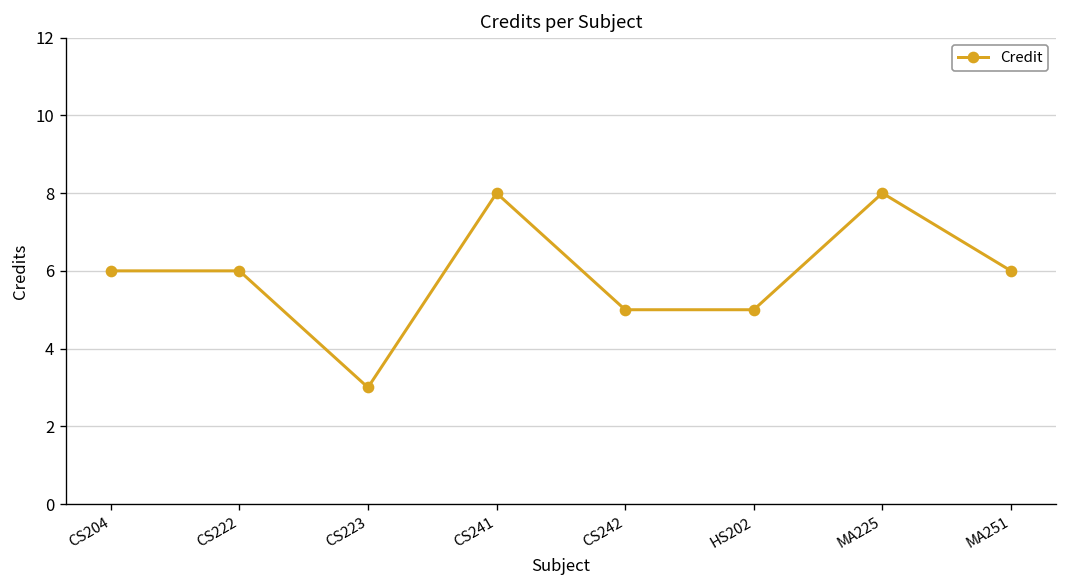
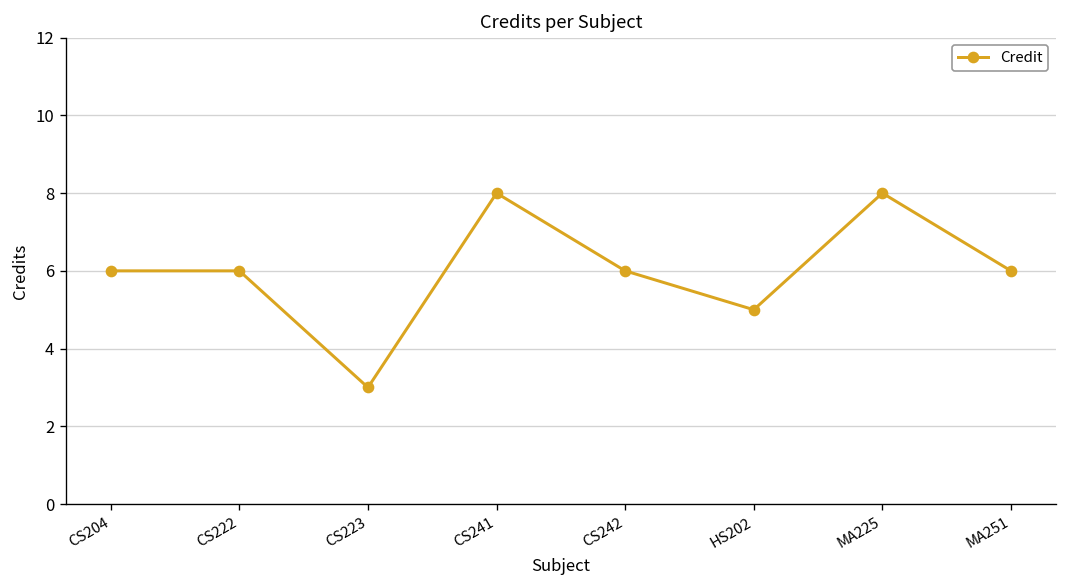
CS242: 5 -> 6
